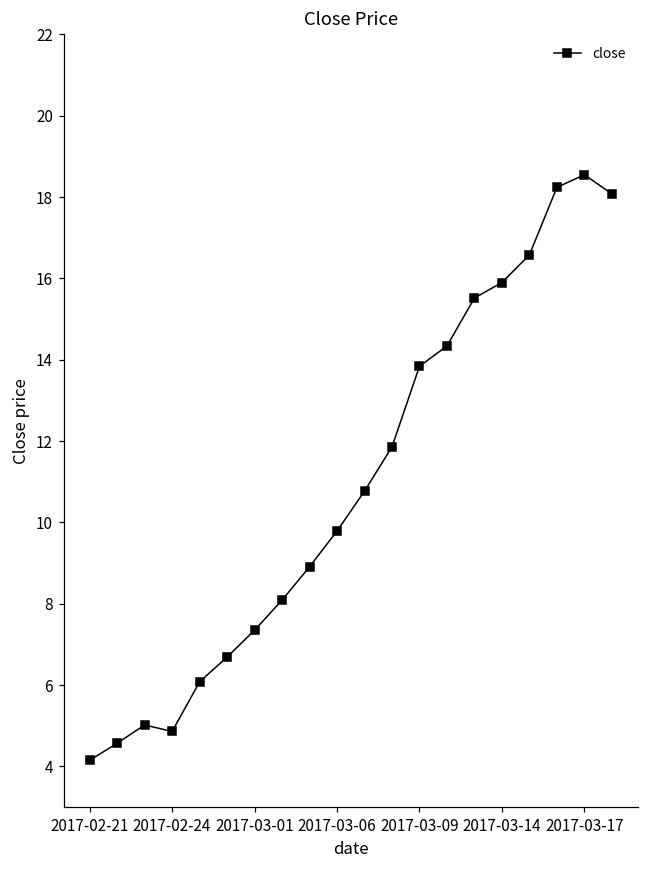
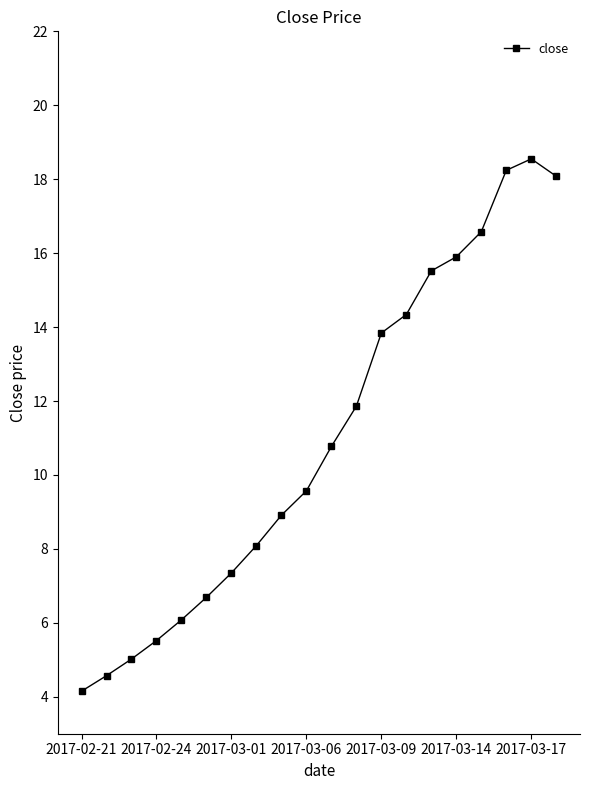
2017-02-24: 4.9 -> 5.5
2017-03-06: 9.8 -> 9.6
